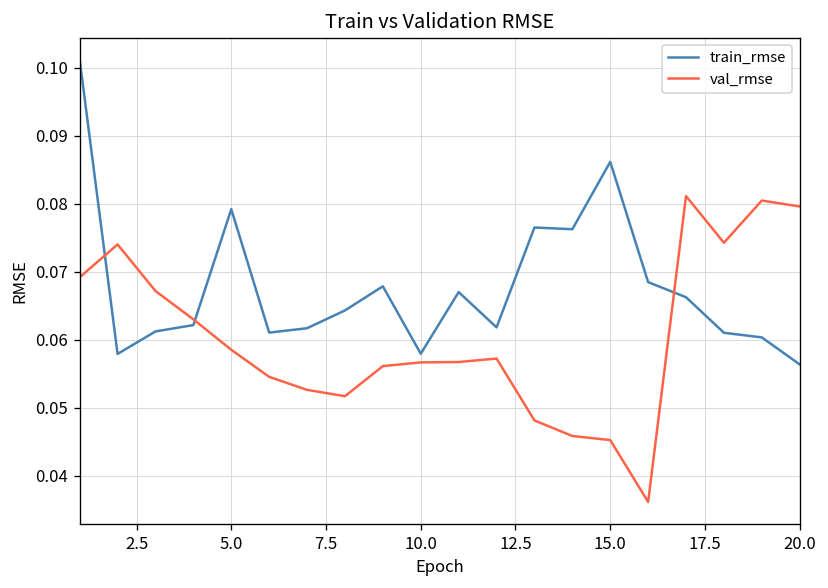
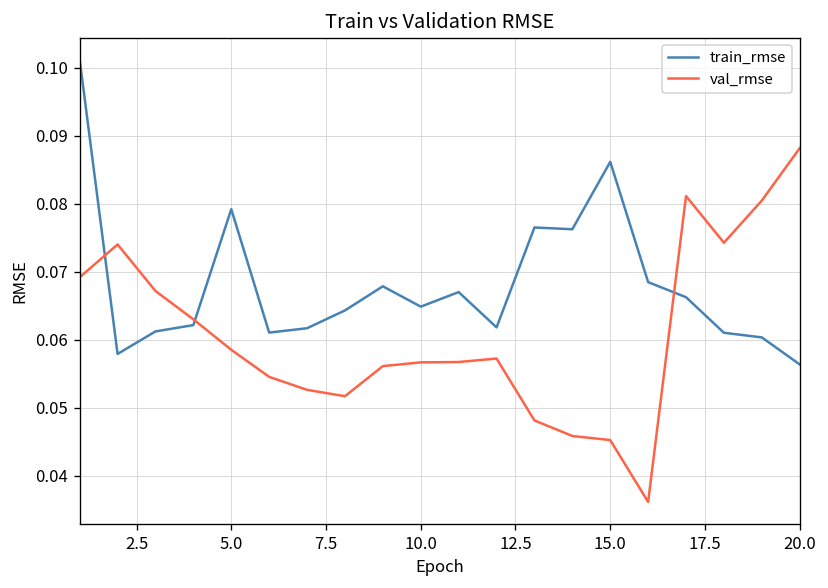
train_rmse, 10.0: 0.058 -> 0.065
val_rmse, 20.0: 0.080 -> 0.088
